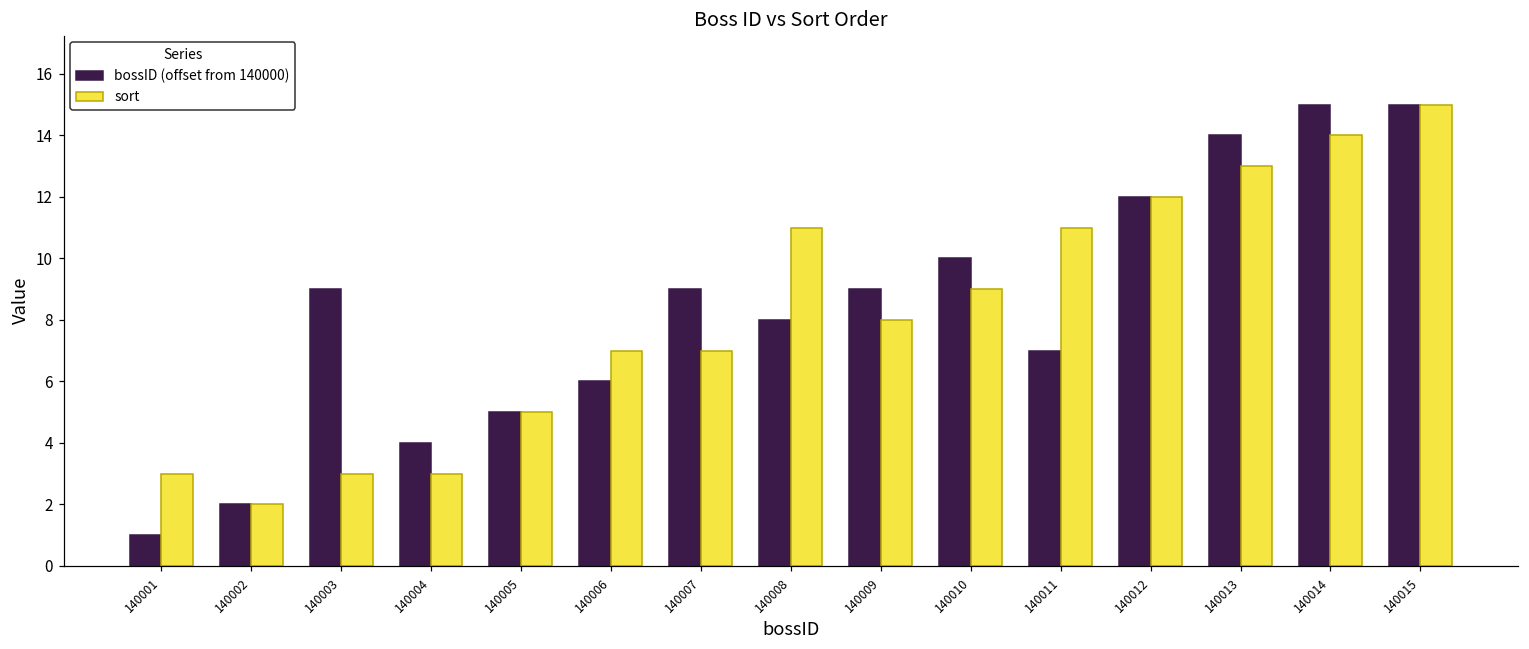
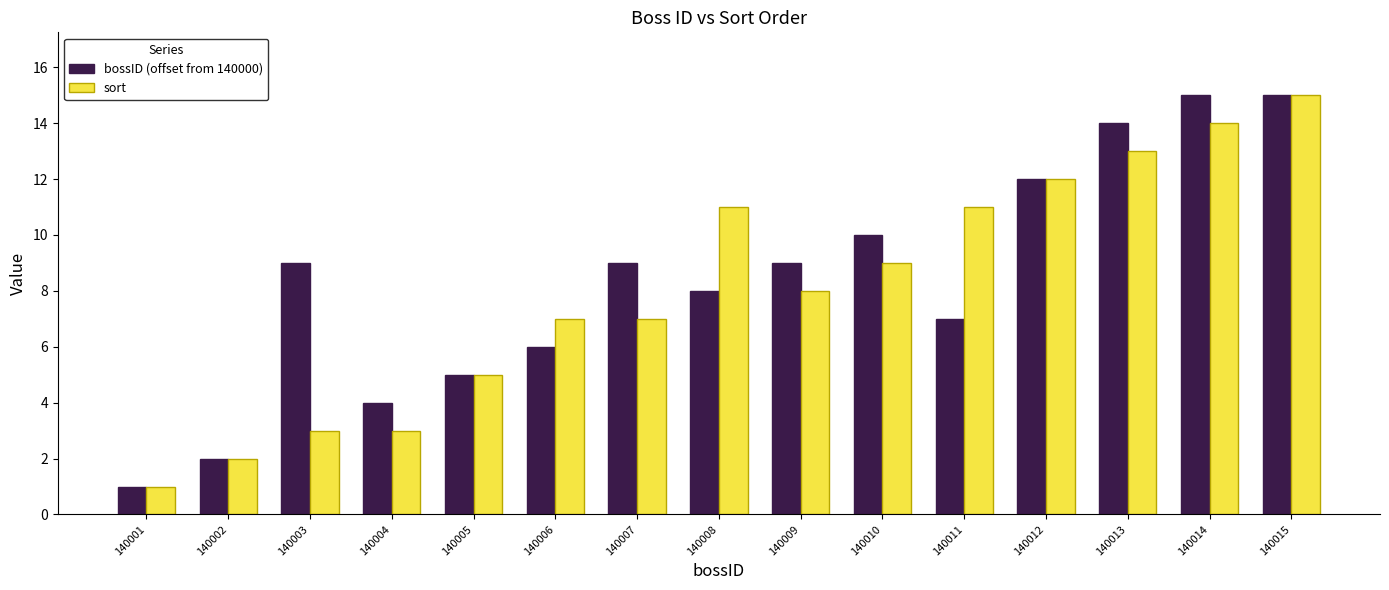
sort, 140001: 3 -> 1
